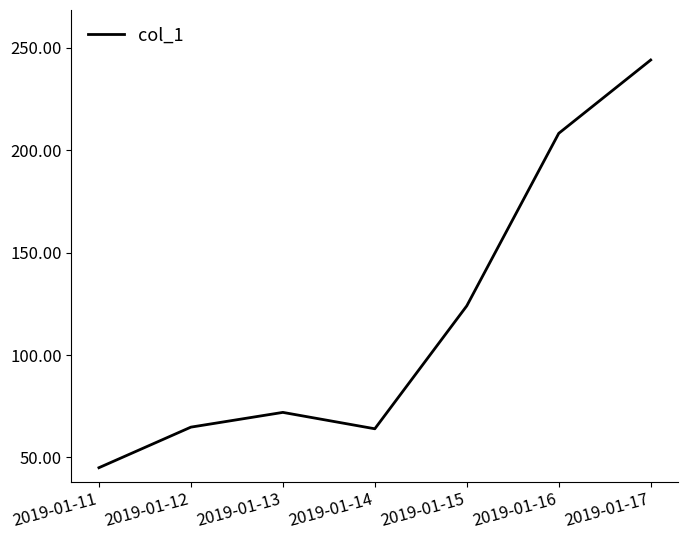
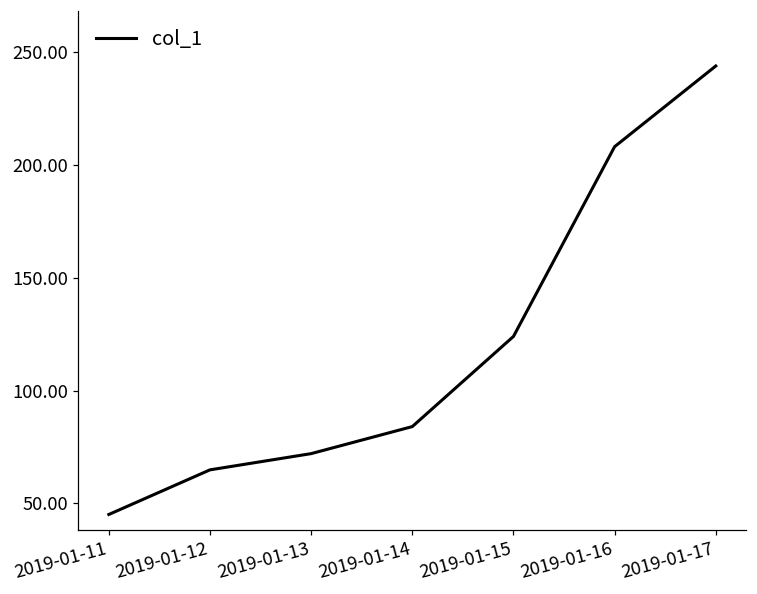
2019-01-14: 64 -> 84
